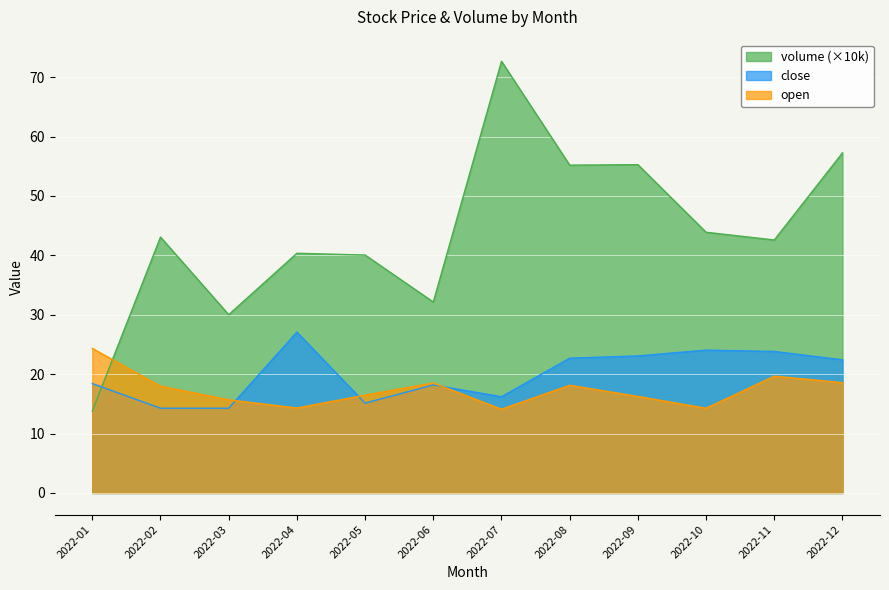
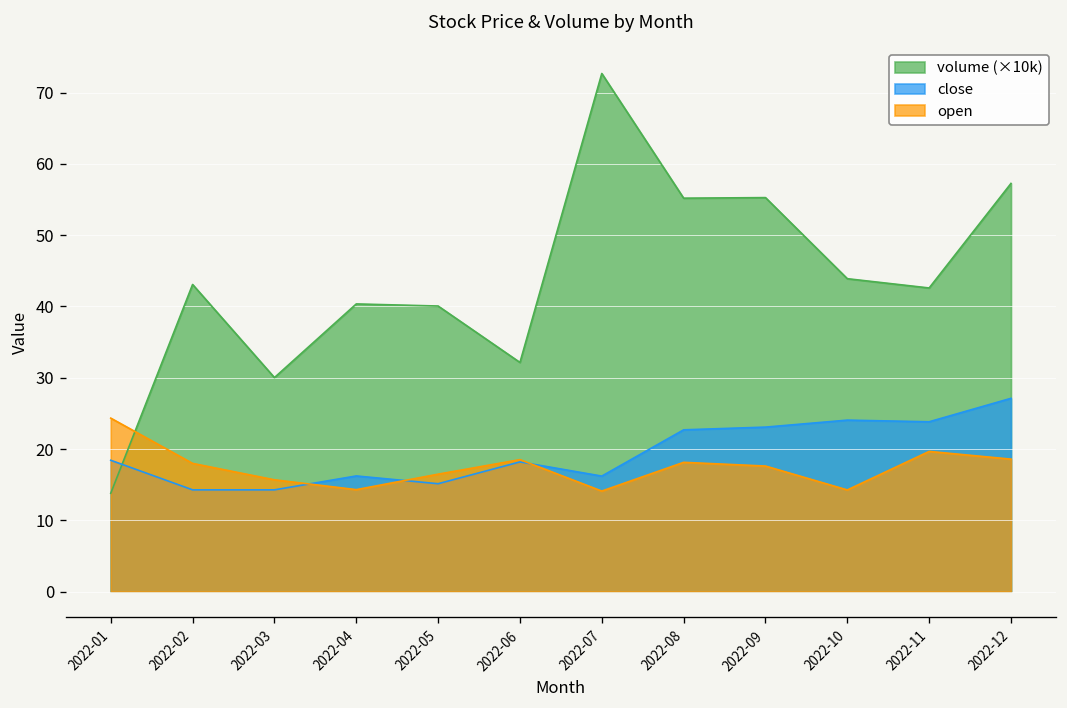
close, 2022-04: 27 -> 16
open, 2022-09: 16 -> 18
close, 2022-12: 22 -> 27
